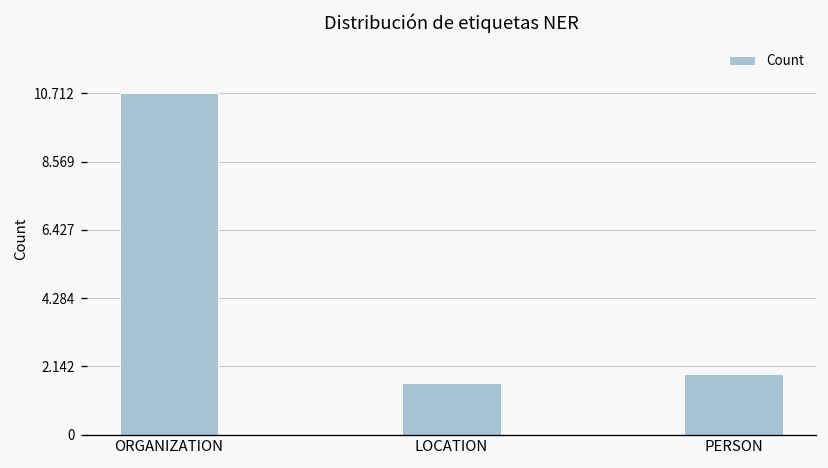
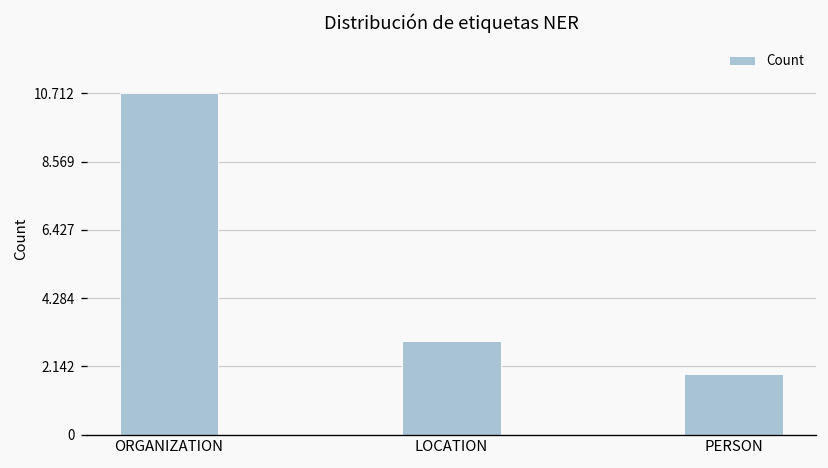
LOCATION: 1.6 -> 2.9
